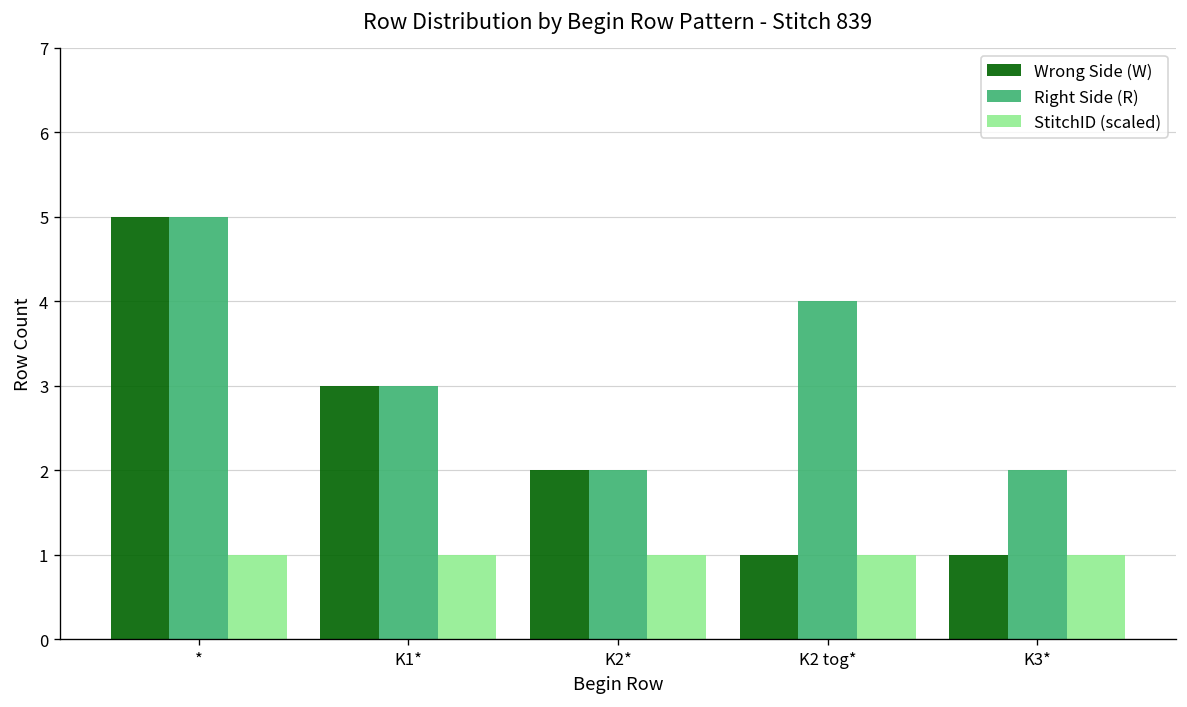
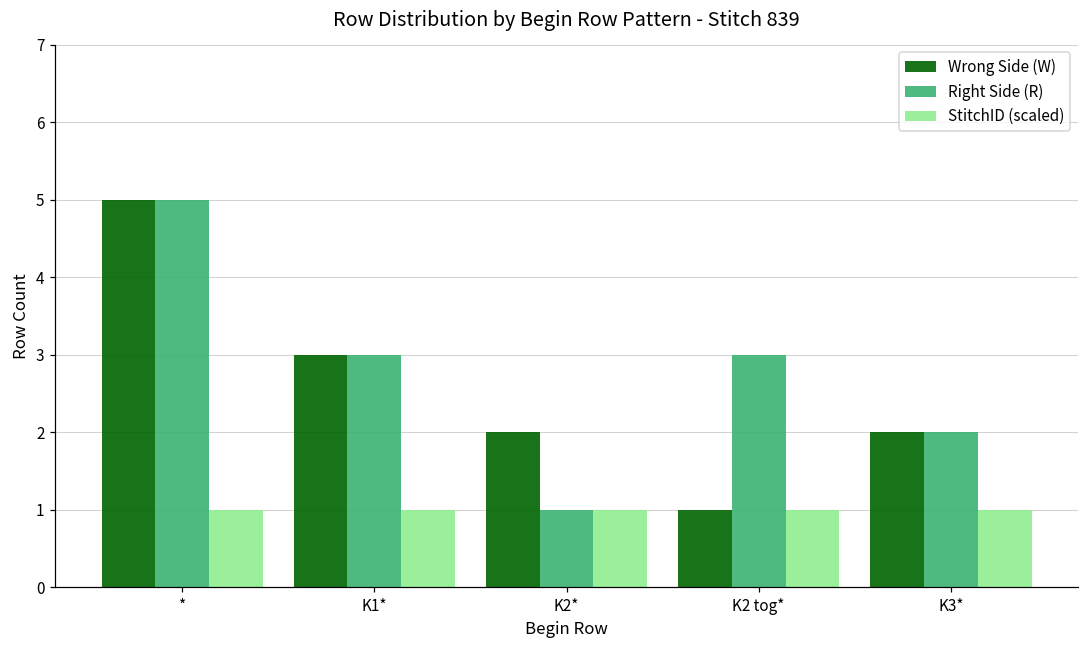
Right Side (R), K2*: 2 -> 1
Right Side (R), K2 tog*: 4 -> 3
Wrong Side (W), K3*: 1 -> 2
